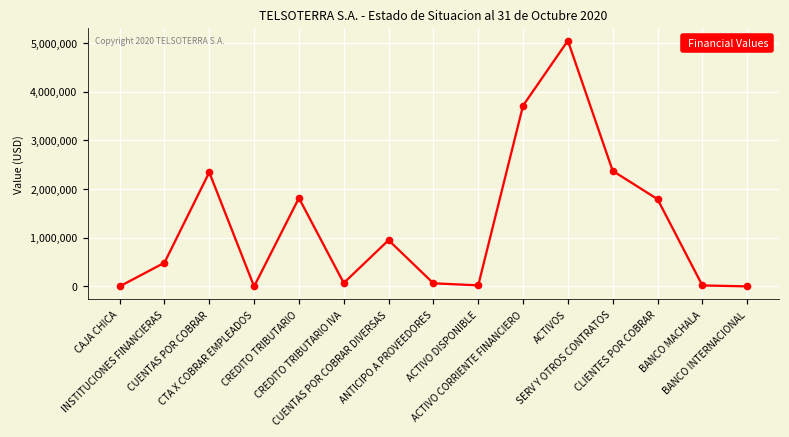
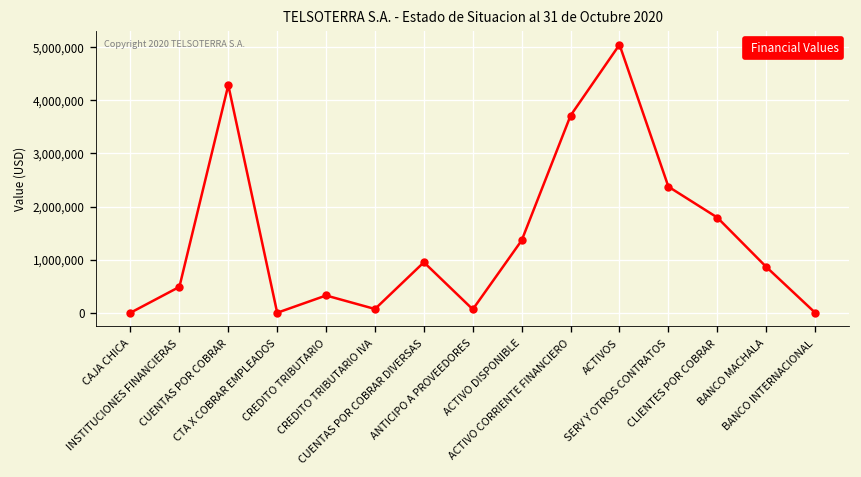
CUENTAS POR COBRAR: 2,300,000 -> 4,300,000
CREDITO TRIBUTARIO: 1,800,000 -> 300,000
ACTIVO DISPONIBLE: 0 -> 1,400,000
BANCO MACHALA: 0 -> 900,000
